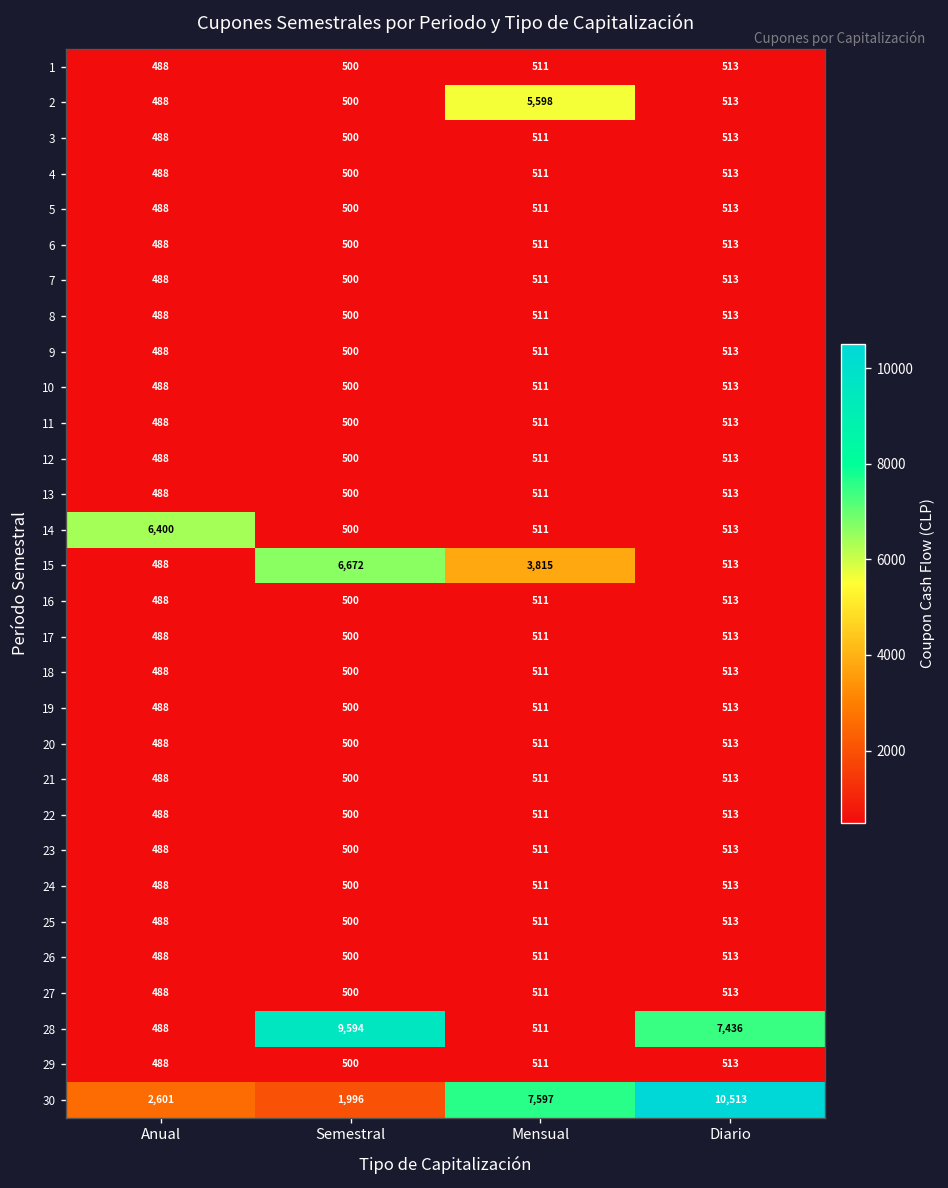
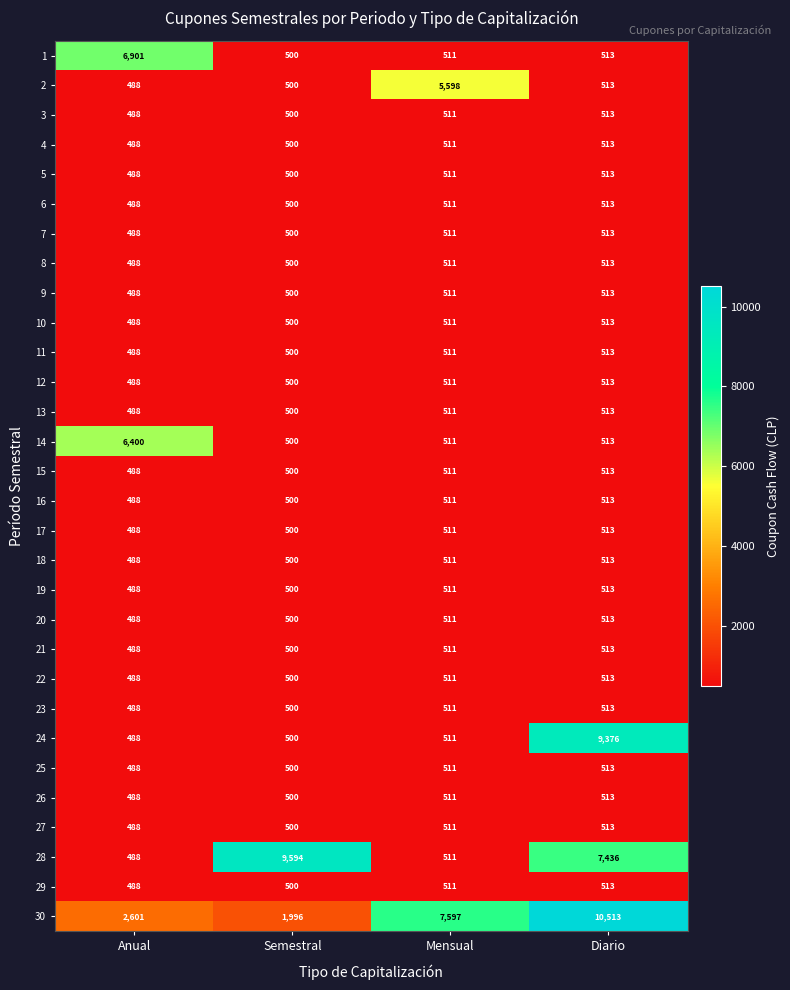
1, Anual: 488 -> 6,901
15, Semestral: 6,672 -> 500
15, Mensual: 3,815 -> 511
24, Diario: 513 -> 9,376
